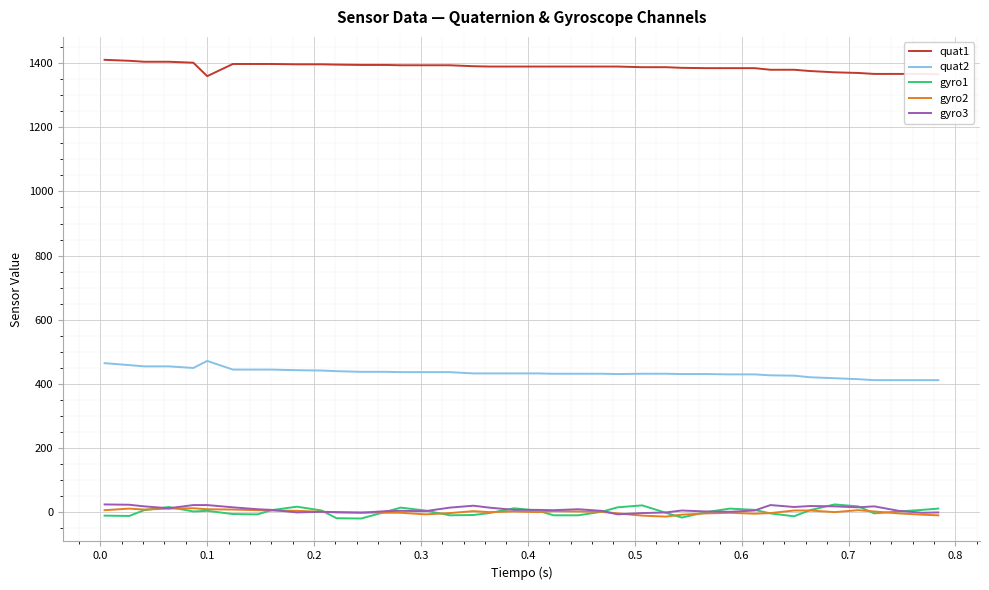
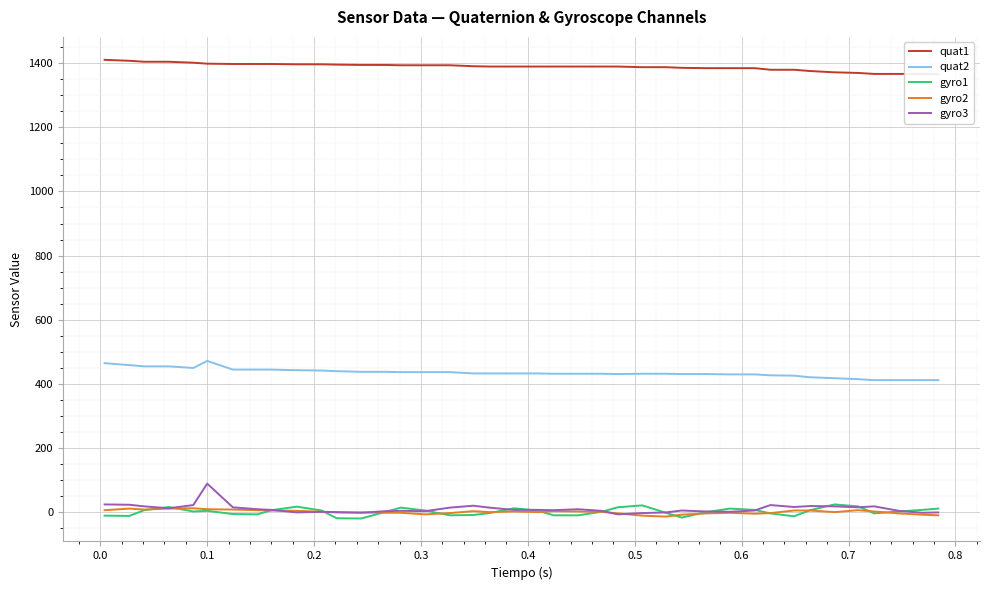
quat1, 0.1: 1360 -> 1400
gyro3, 0.1: 20 -> 90
